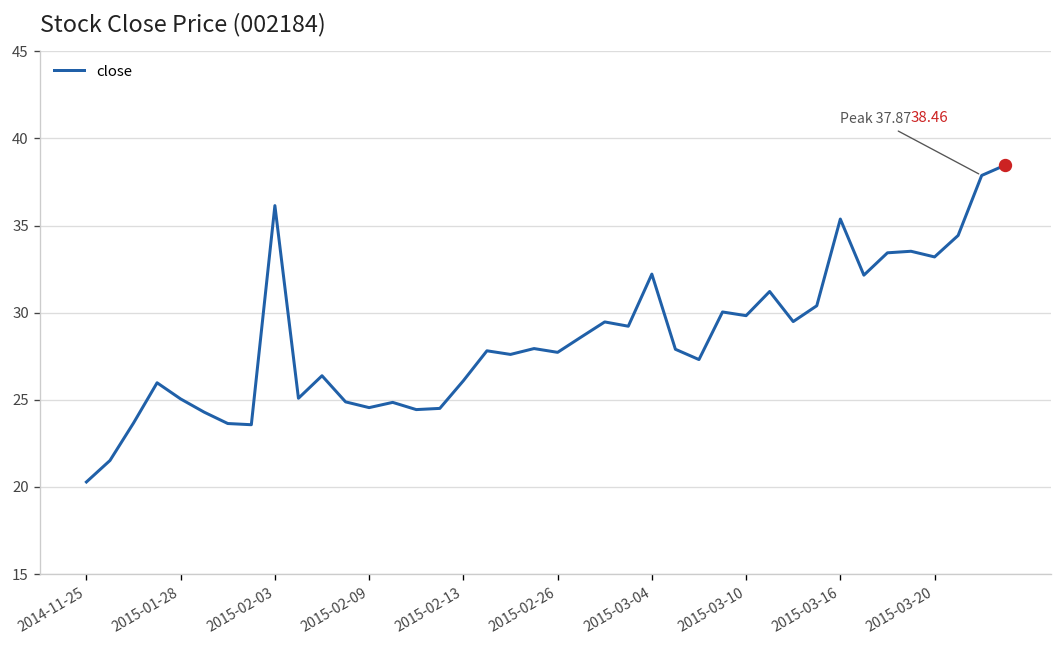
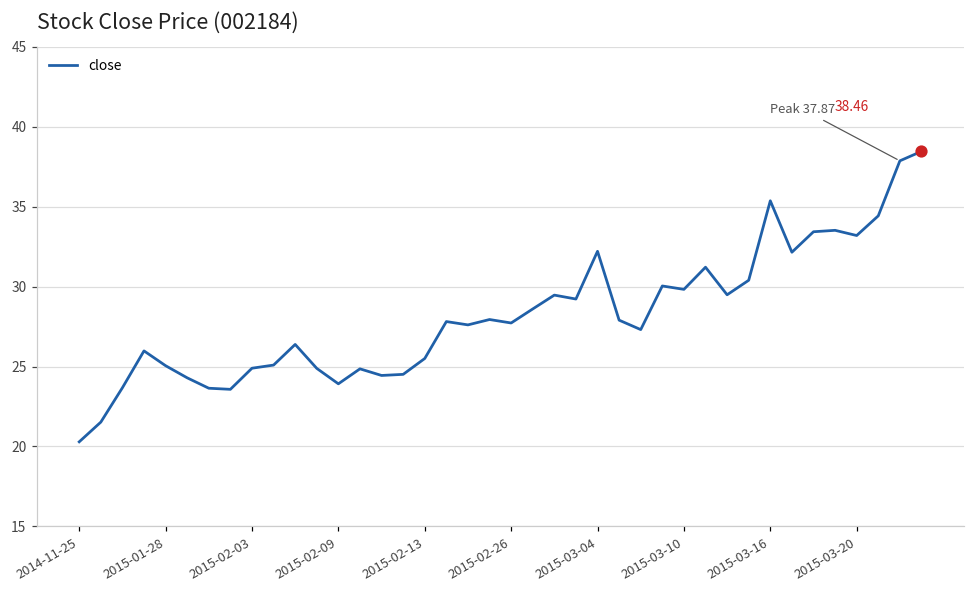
close, 2015-02-03: 36.1 -> 24.9
close, 2015-02-09: 24.6 -> 23.9
close, 2015-02-13: 26.1 -> 25.5
